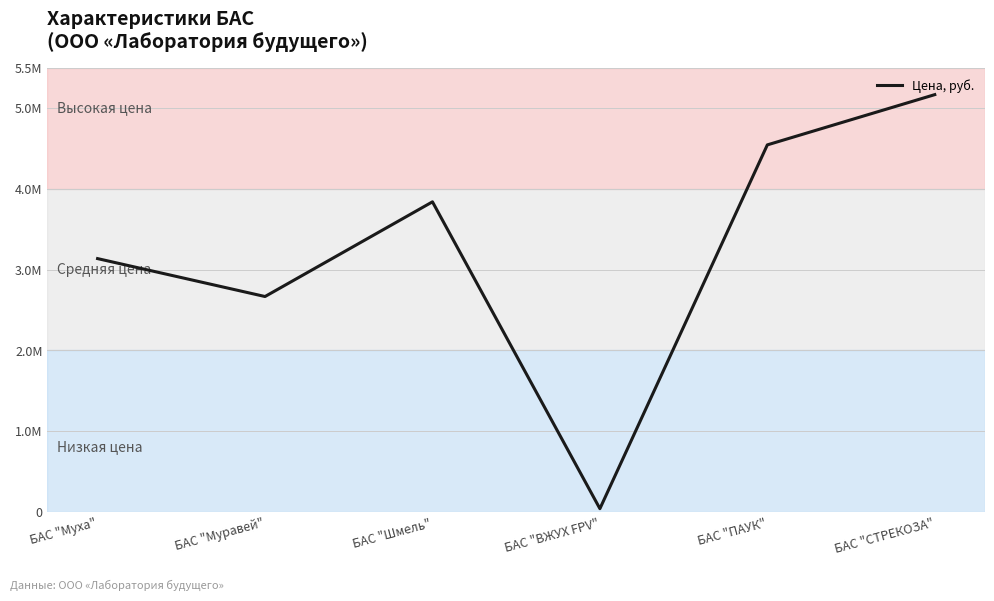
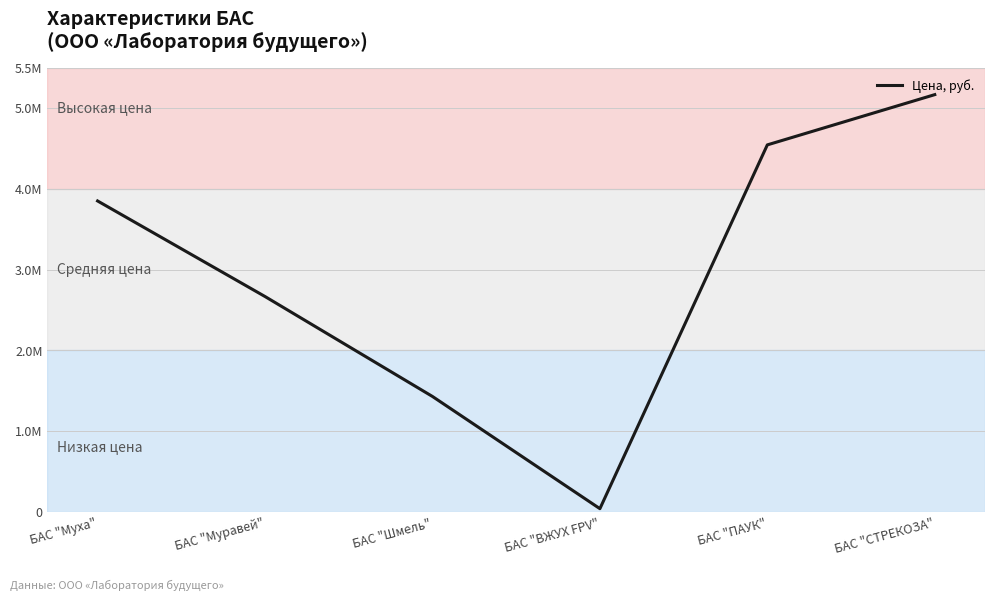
БАС "Муха": 3.1М -> 3.8М
БАС "Шмель": 3.8М -> 1.4М
